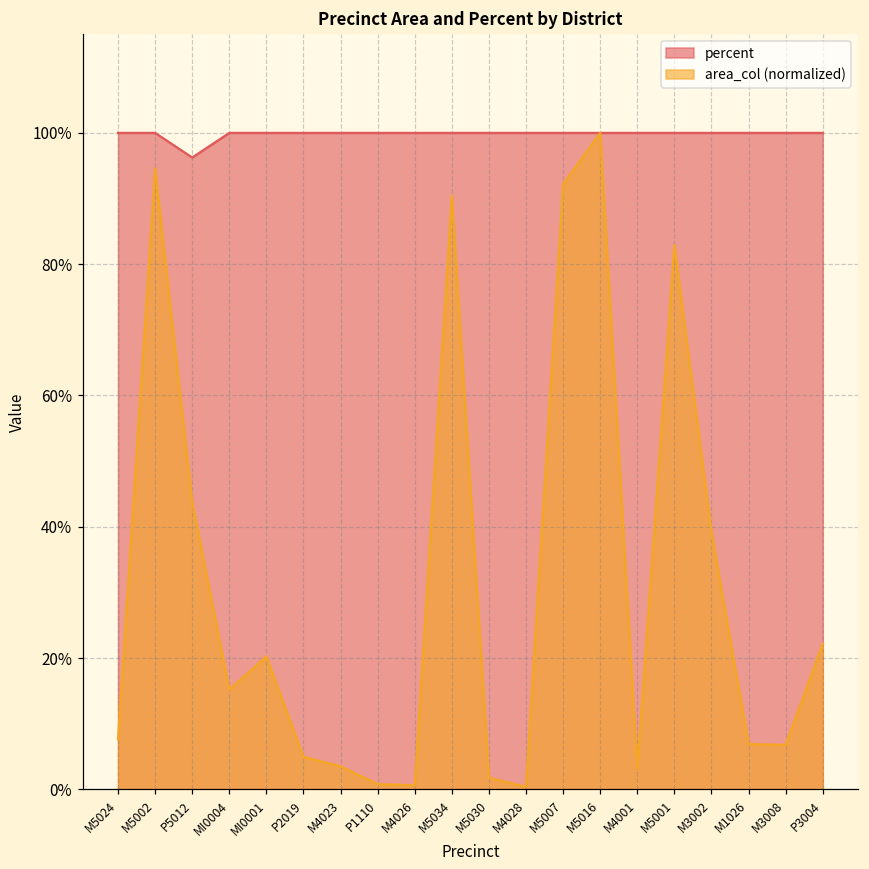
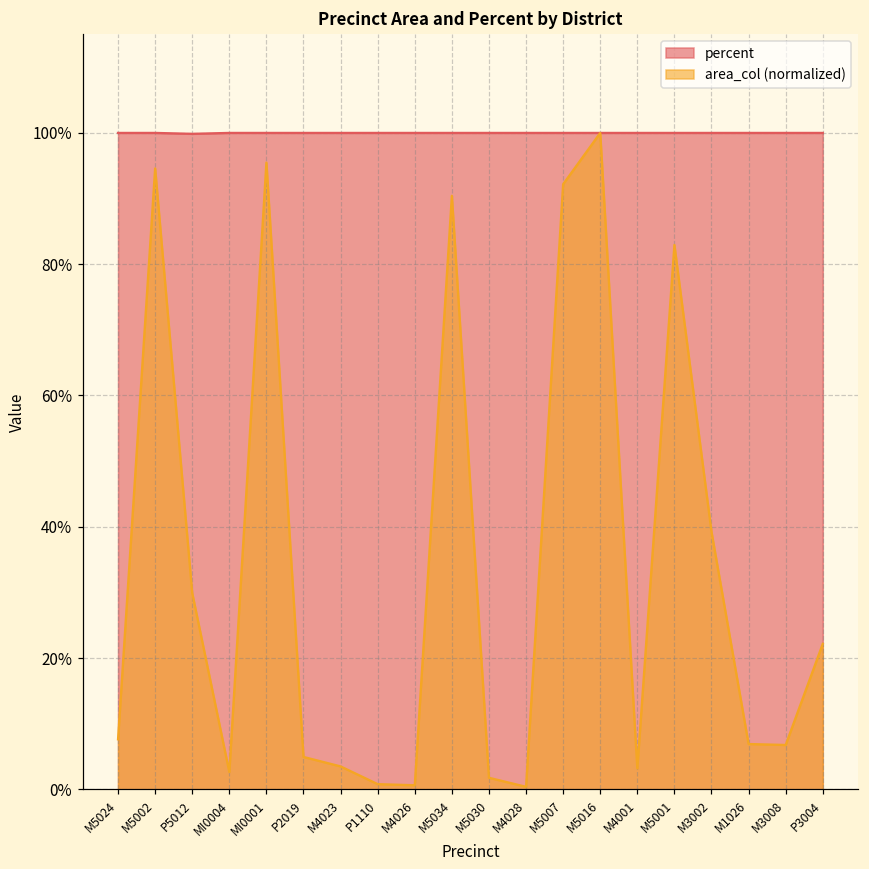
percent, P5012: 96% -> 100%
area_col (normalized), P5012: 44% -> 30%
area_col (normalized), MI0004: 15% -> 3%
area_col (normalized), MI0001: 20% -> 95%
